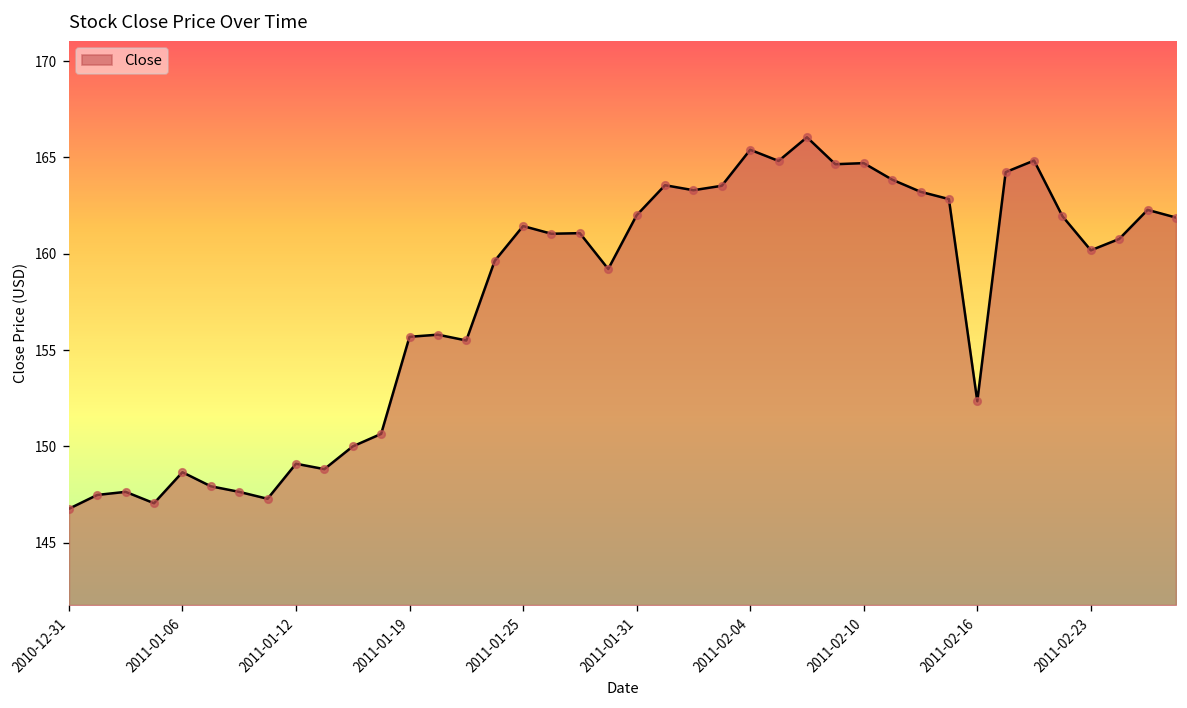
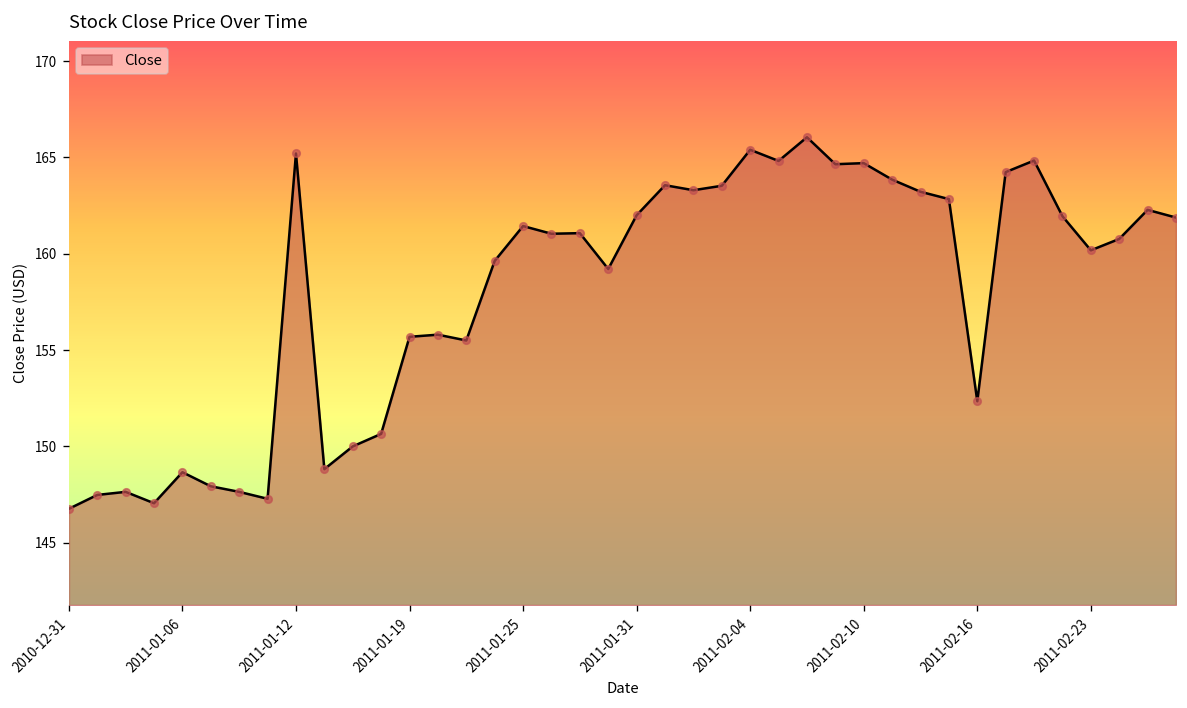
2011-01-12: 149.1 -> 165.2
